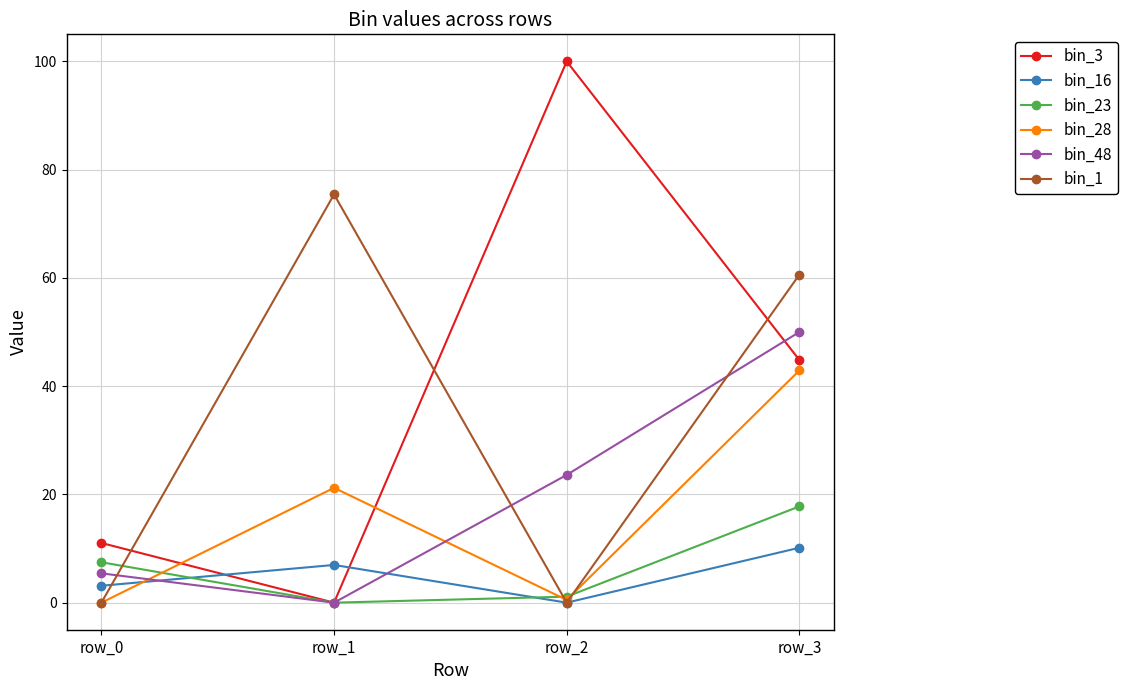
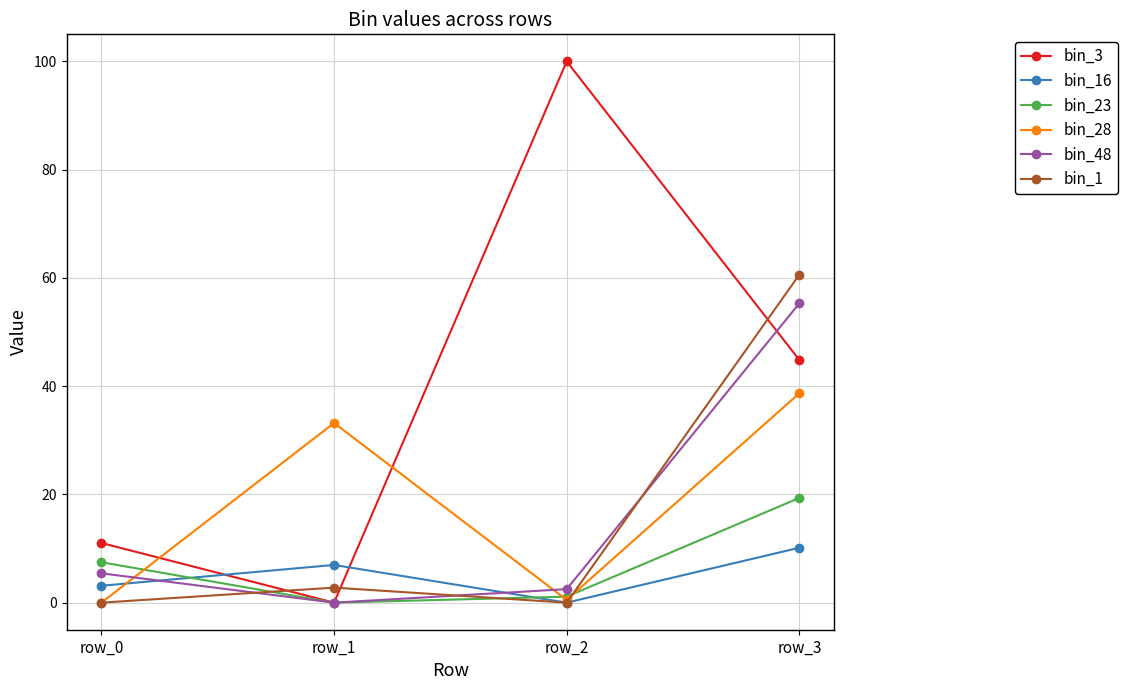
bin_28, row_1: 21 -> 33
bin_1, row_1: 75 -> 3
bin_48, row_2: 24 -> 3
bin_23, row_3: 18 -> 19
bin_28, row_3: 43 -> 39
bin_48, row_3: 50 -> 55
